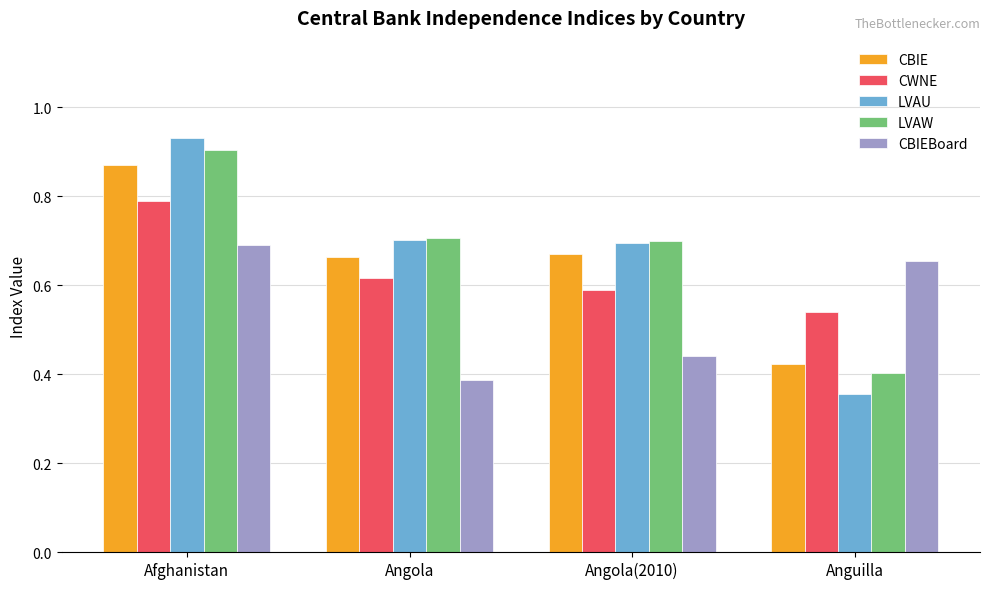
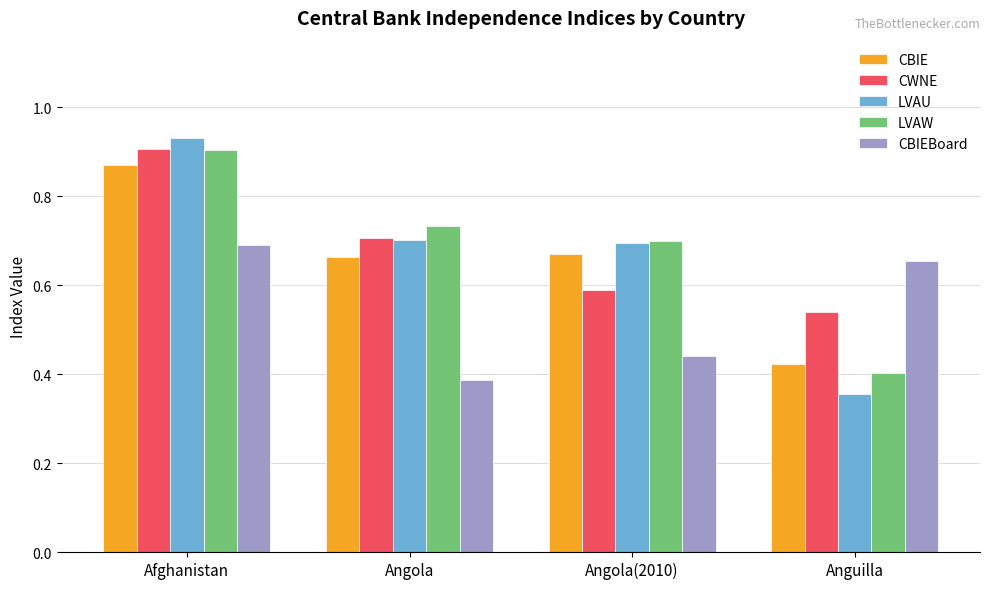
CWNE, Afghanistan: 0.79 -> 0.91
CWNE, Angola: 0.62 -> 0.71
LVAW, Angola: 0.71 -> 0.73
